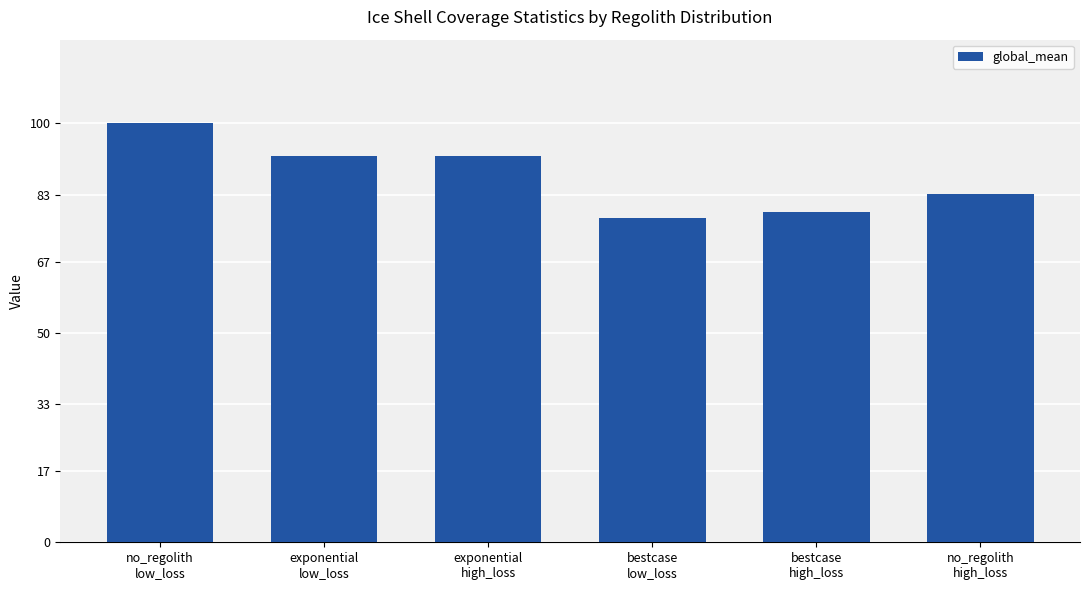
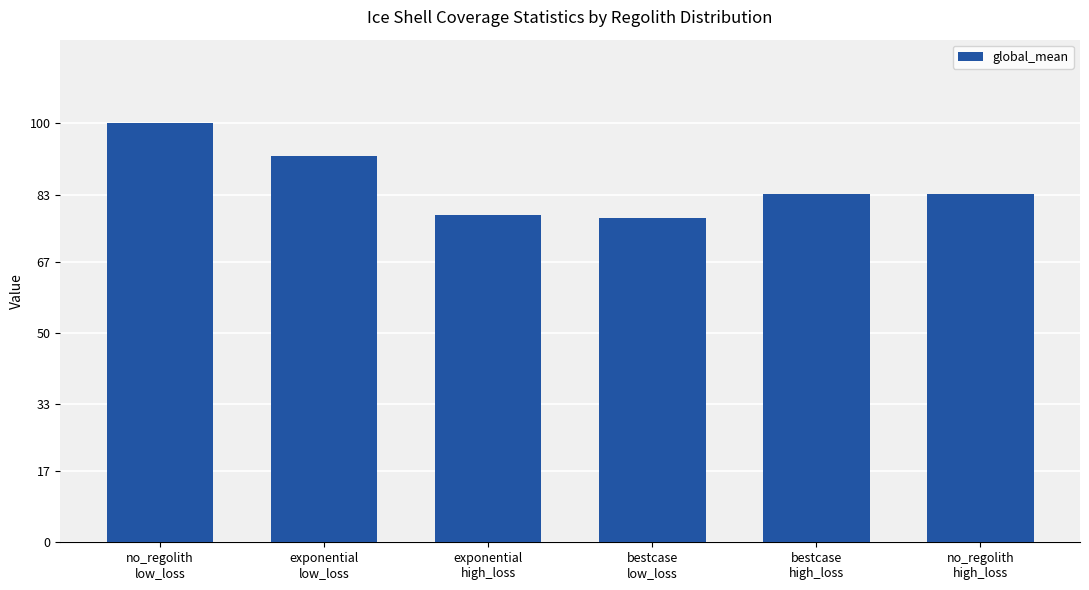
exponential high_loss: 92 -> 78
bestcase high_loss: 79 -> 83
